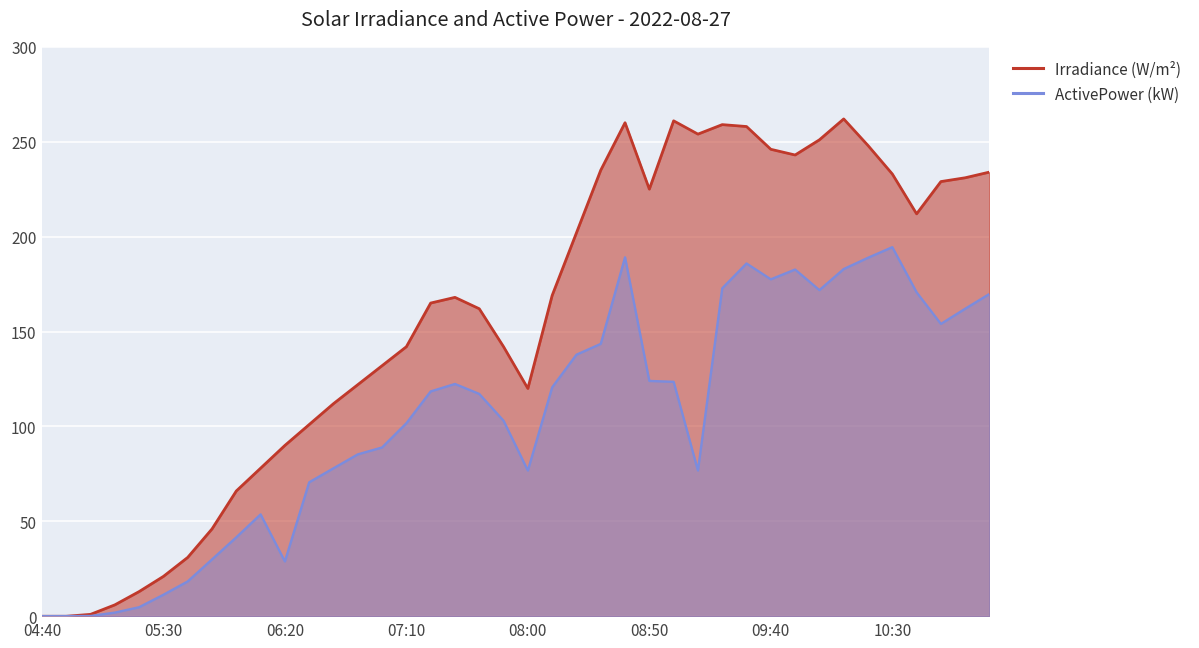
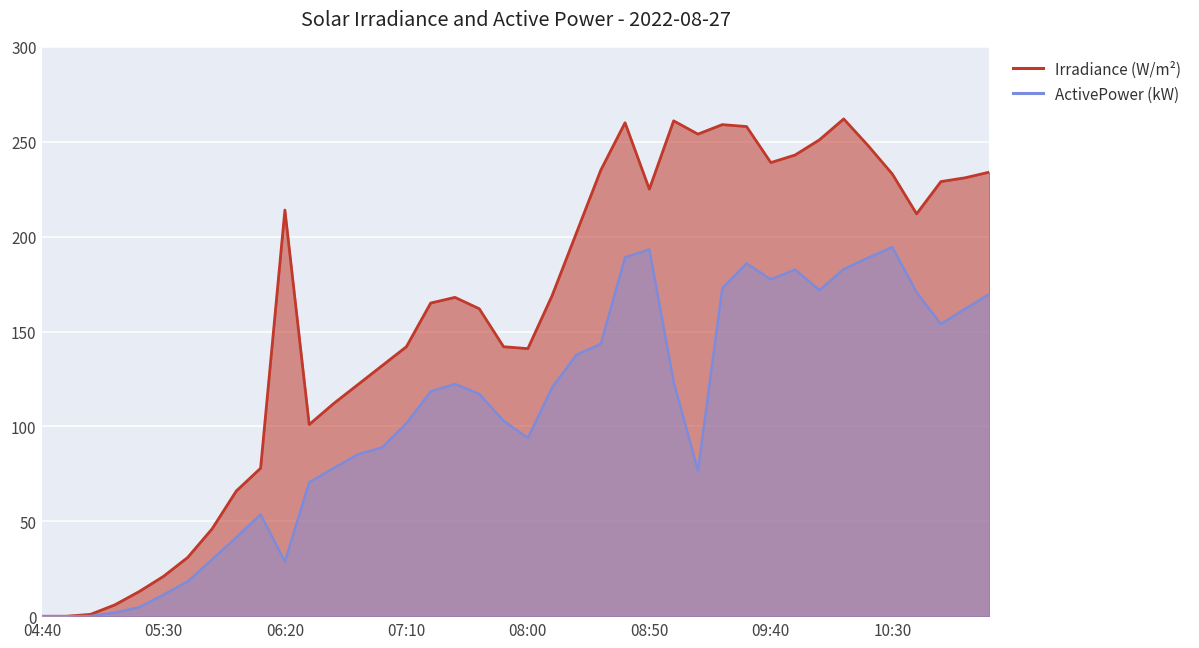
Irradiance (W/m²), 06:20: 90 -> 214
Irradiance (W/m²), 08:00: 120 -> 141
ActivePower (kW), 08:00: 77 -> 94
ActivePower (kW), 08:50: 124 -> 193
Irradiance (W/m²), 09:40: 246 -> 239
